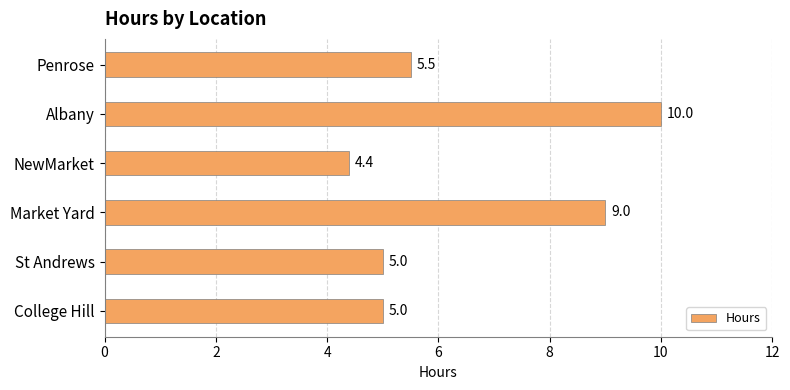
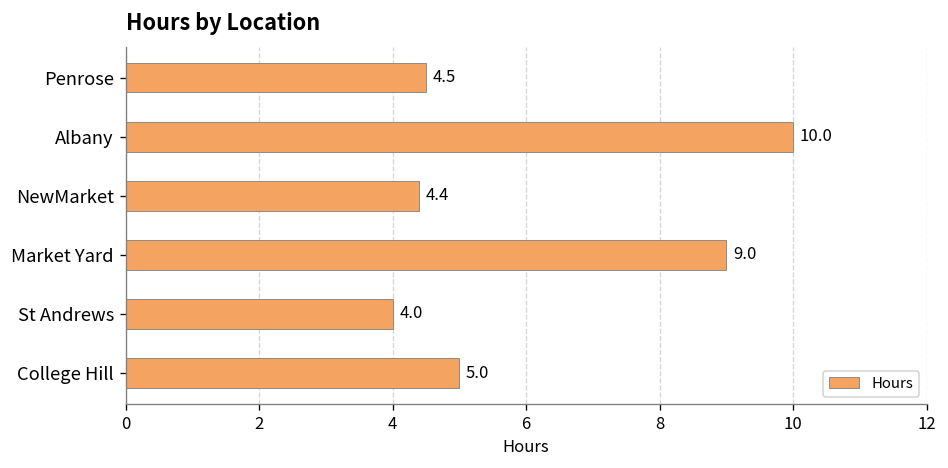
Penrose: 5.5 -> 4.5
St Andrews: 5.0 -> 4.0
